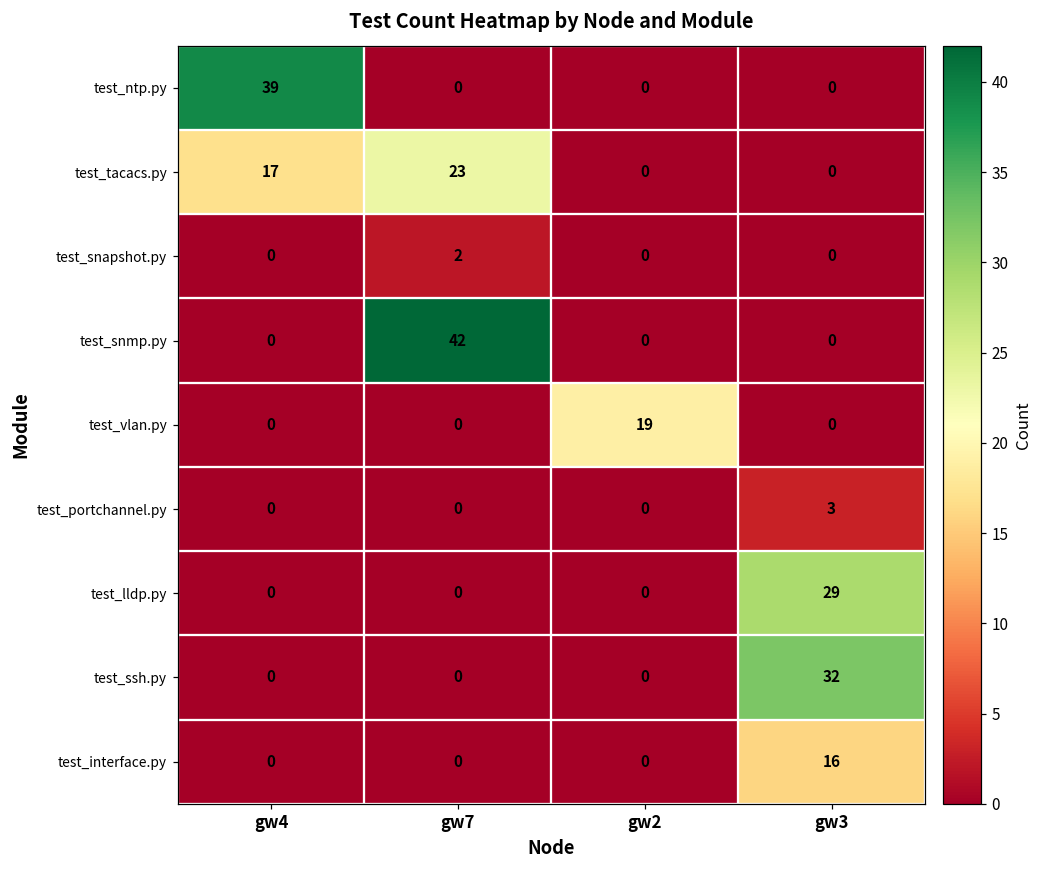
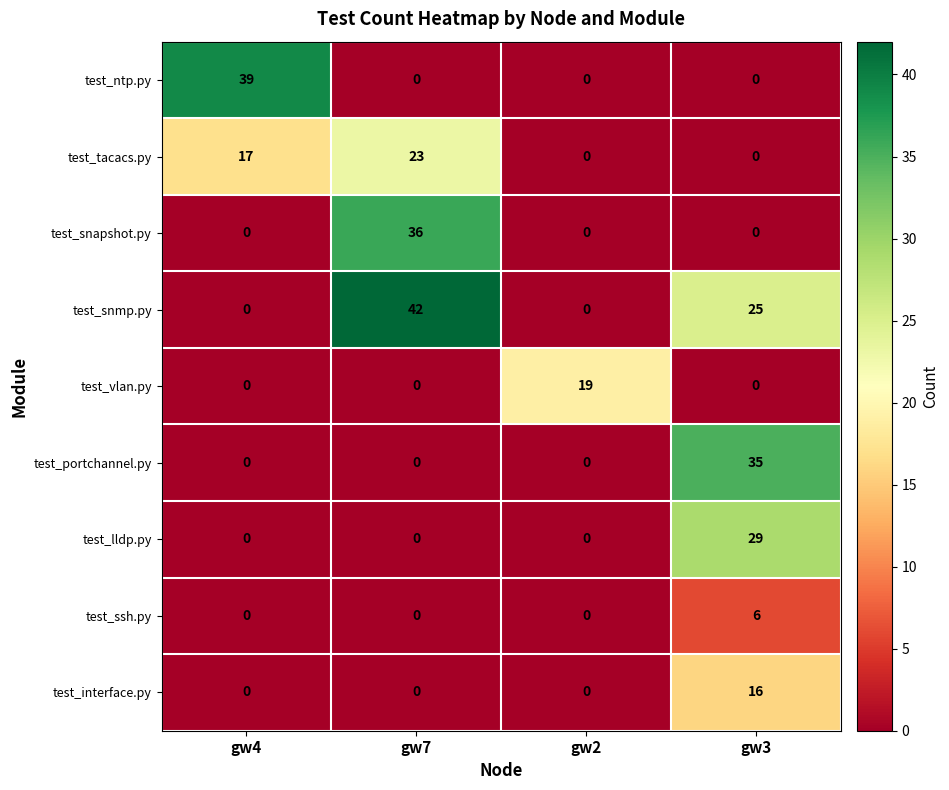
test_snapshot.py, gw7: 2 -> 36
test_snmp.py, gw3: 0 -> 25
test_portchannel.py, gw3: 3 -> 35
test_ssh.py, gw3: 32 -> 6
